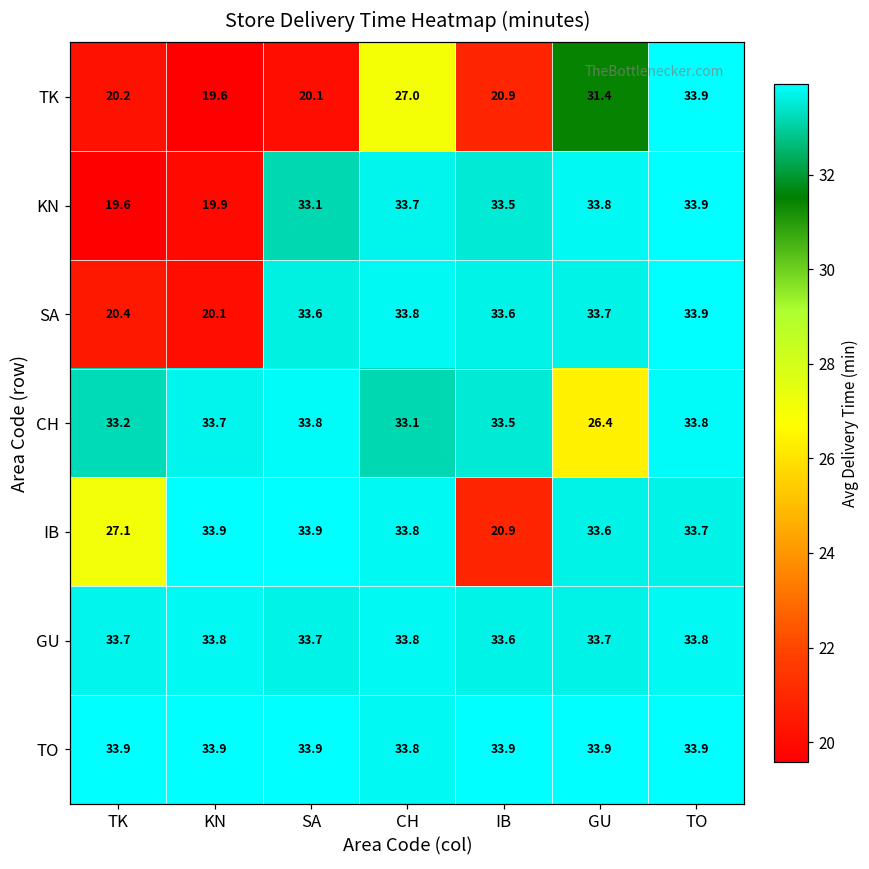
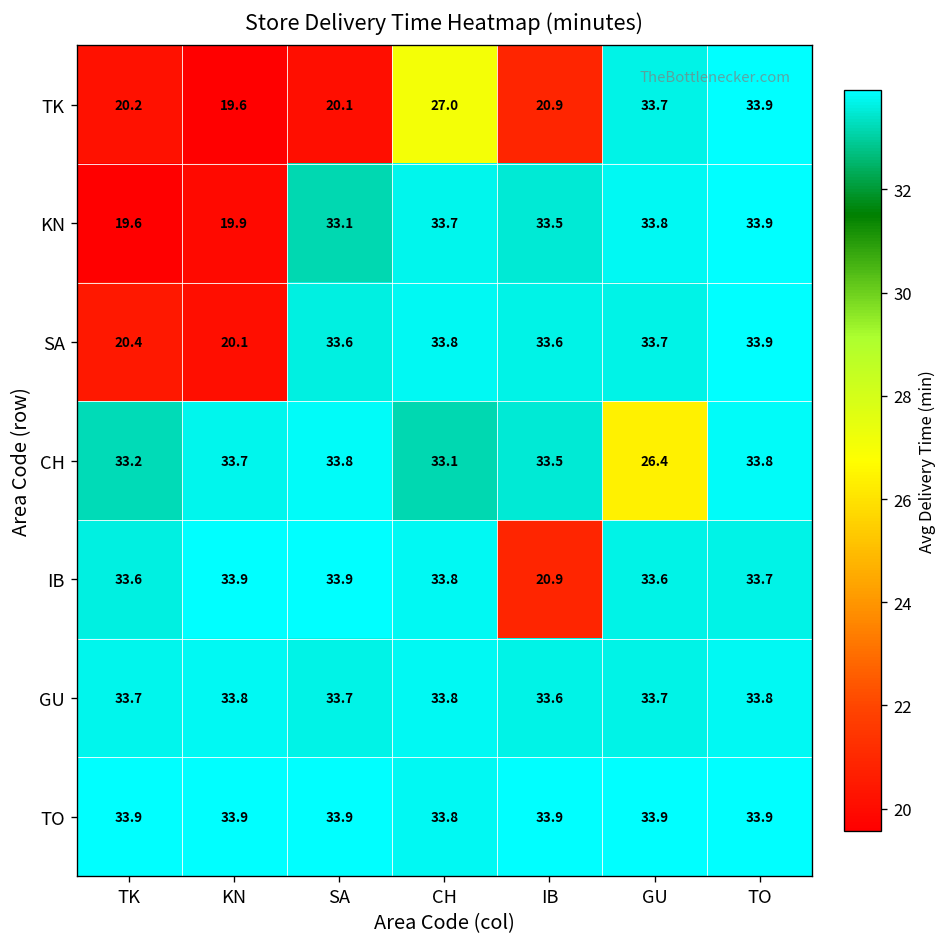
TK, GU: 31.4 -> 33.7
IB, TK: 27.1 -> 33.6
